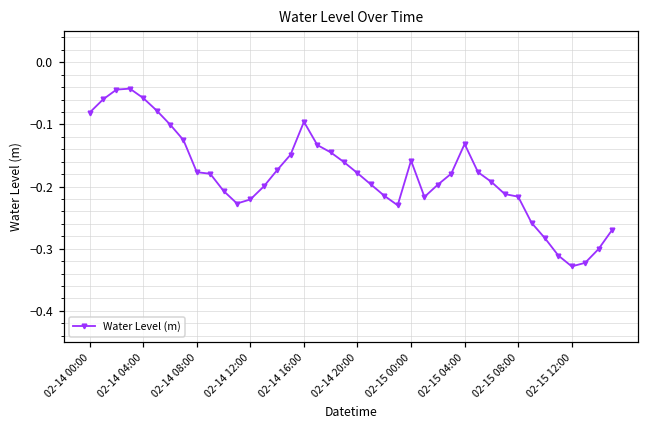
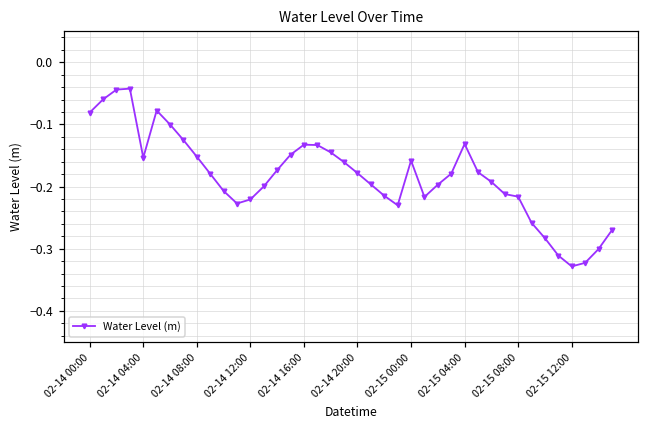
02-14 04:00: -0.06 -> -0.15
02-14 08:00: -0.18 -> -0.15
02-14 16:00: -0.10 -> -0.13
